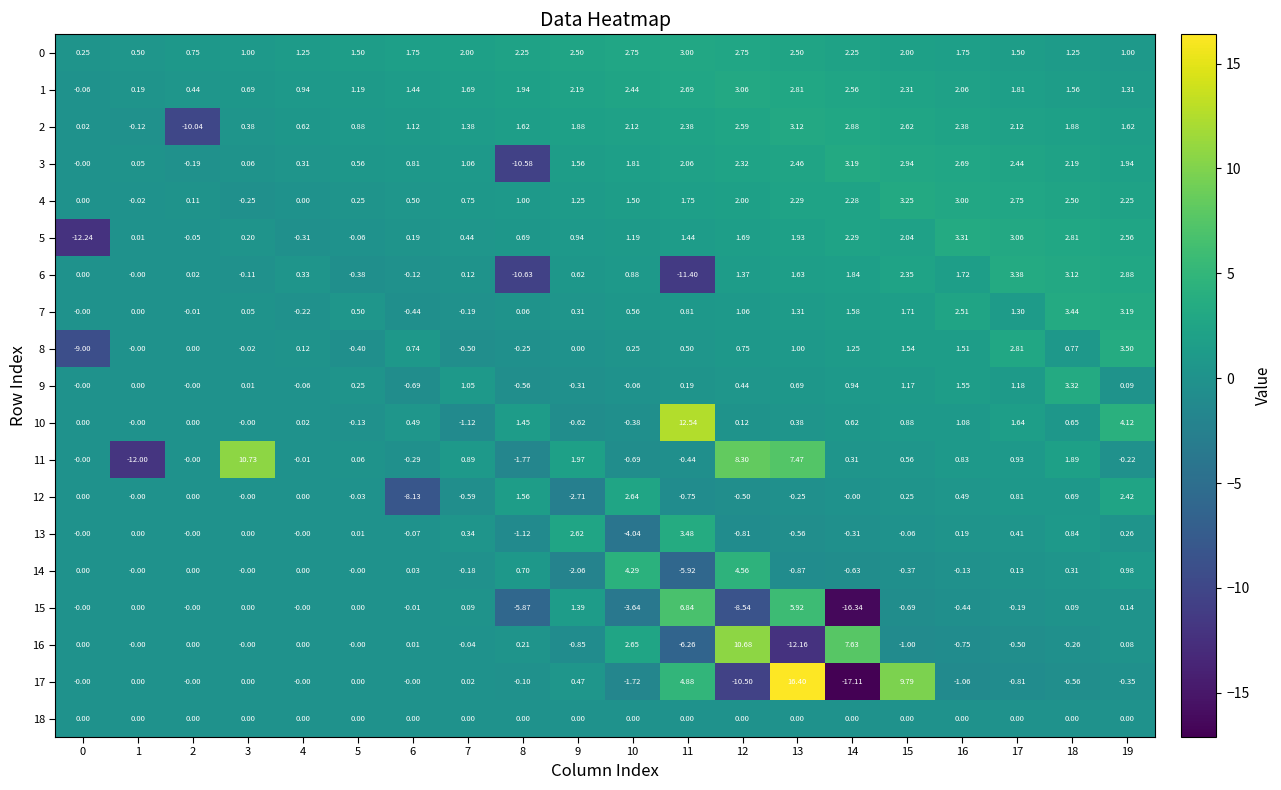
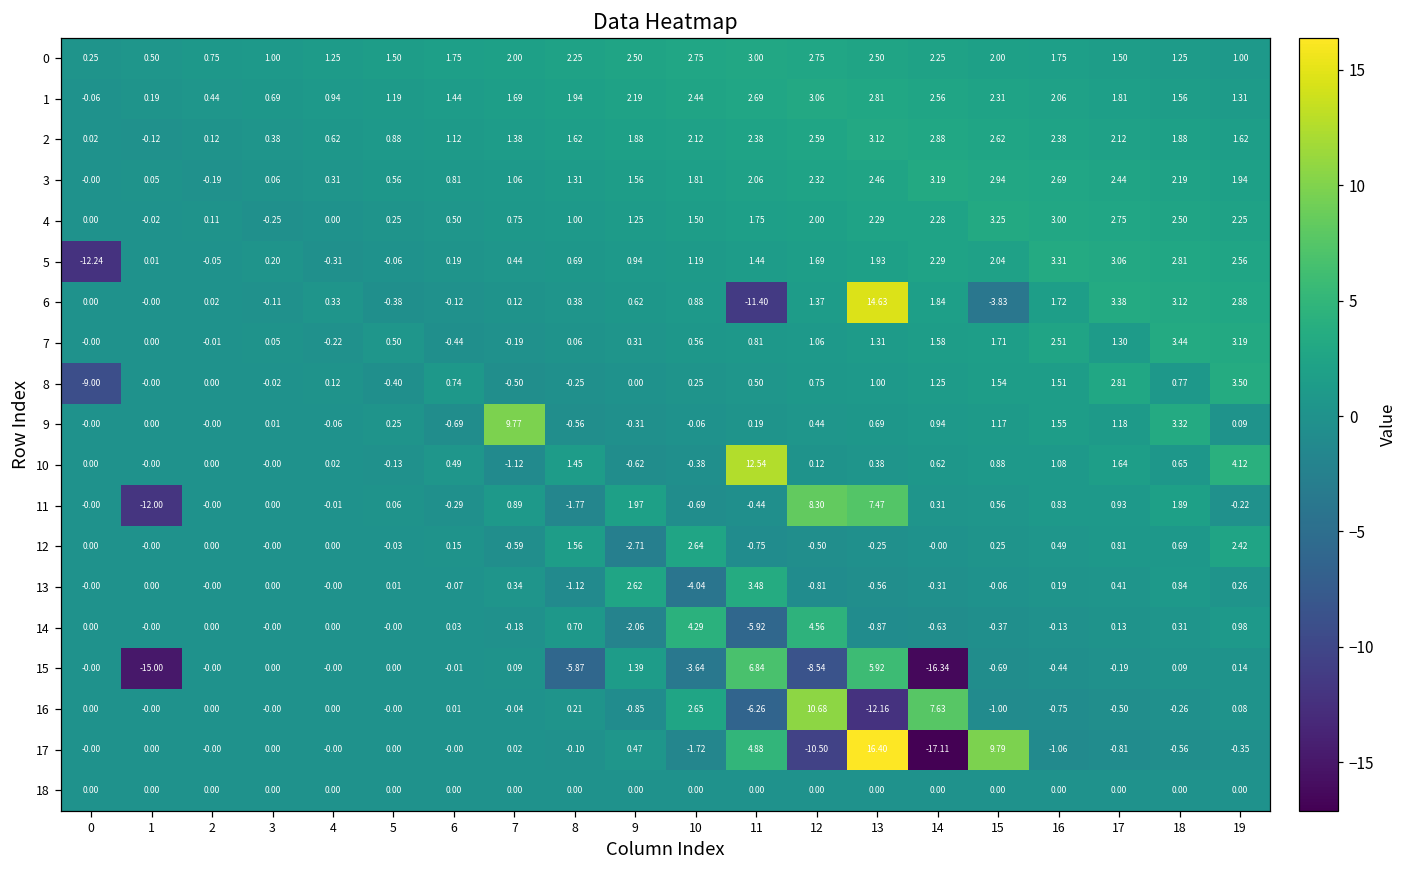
2, 2: -10.04 -> 0.12
3, 8: -10.58 -> 1.31
6, 8: -10.63 -> 0.38
6, 13: 1.63 -> 14.63
6, 15: 2.35 -> -3.83
9, 7: 1.05 -> 9.77
11, 3: 10.73 -> 0.00
12, 6: -8.13 -> 0.15
15, 1: 0.00 -> -15.00
